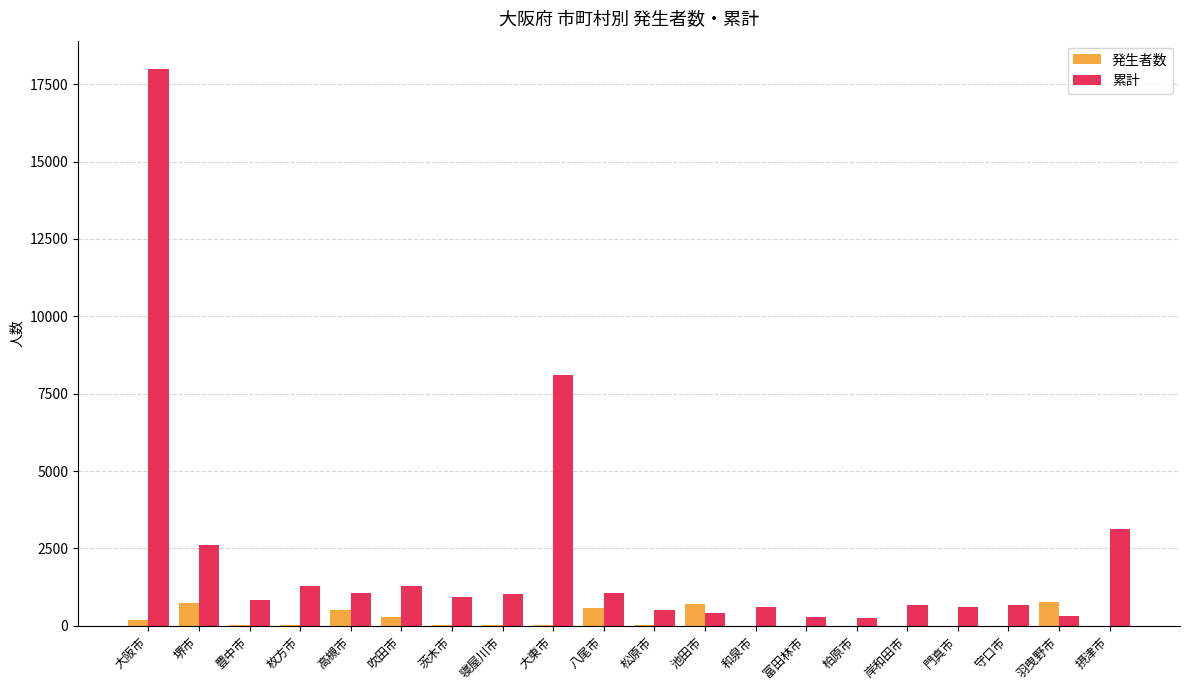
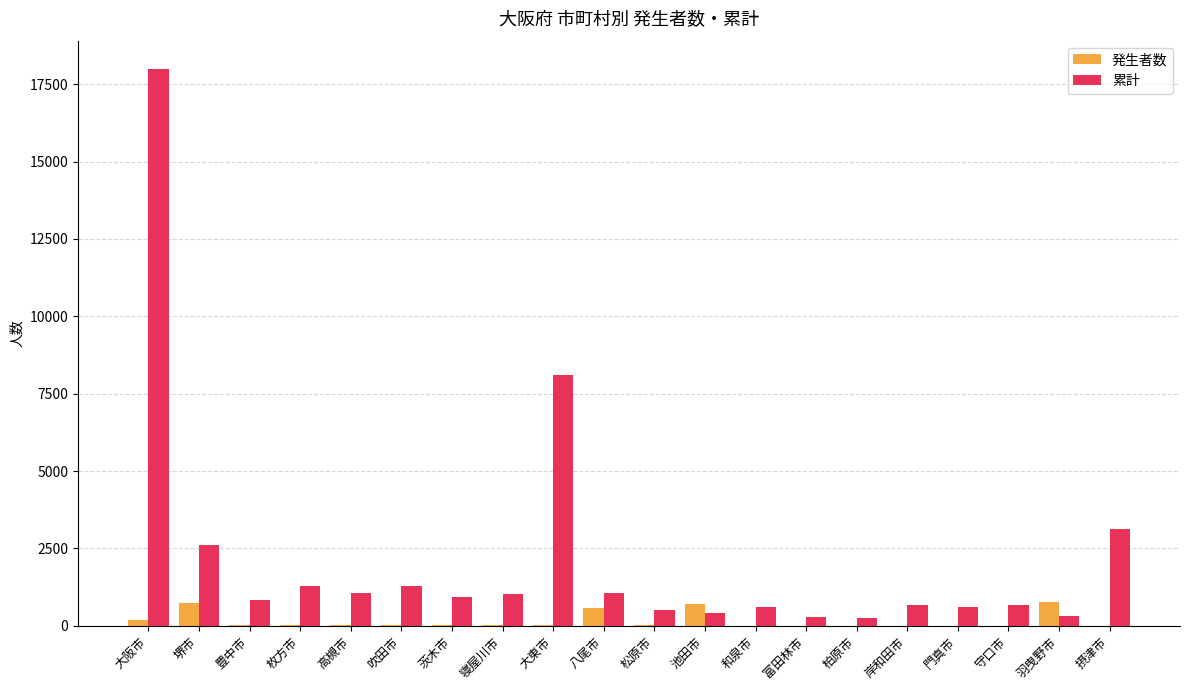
発生者数, 高槻市: 500 -> 0
発生者数, 吹田市: 300 -> 0
